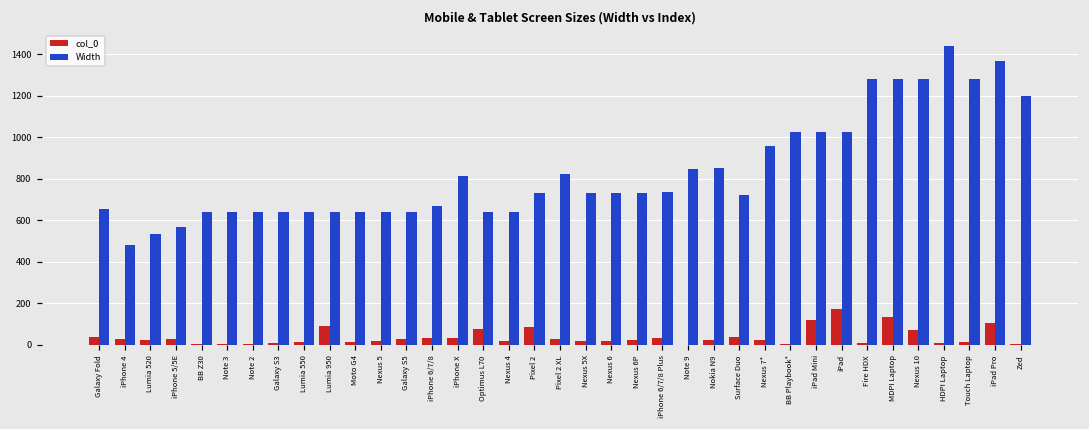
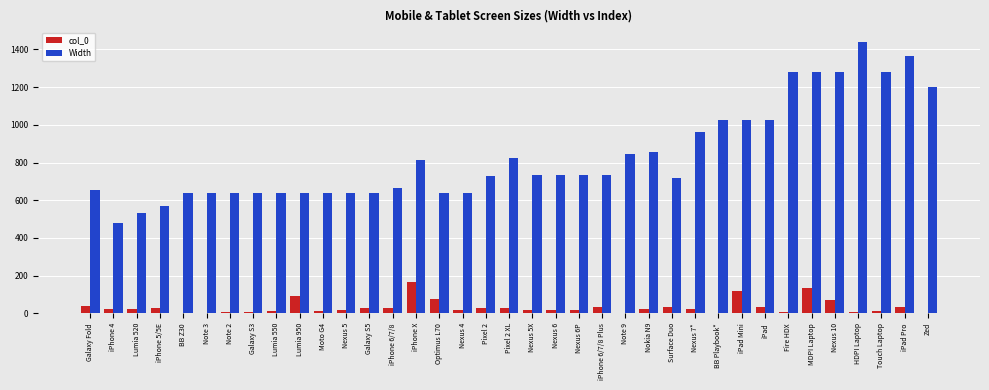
col_0, iPhone X: 30 -> 170
col_0, Pixel 2: 80 -> 30
col_0, iPad: 170 -> 30
col_0, iPad Pro: 100 -> 30
